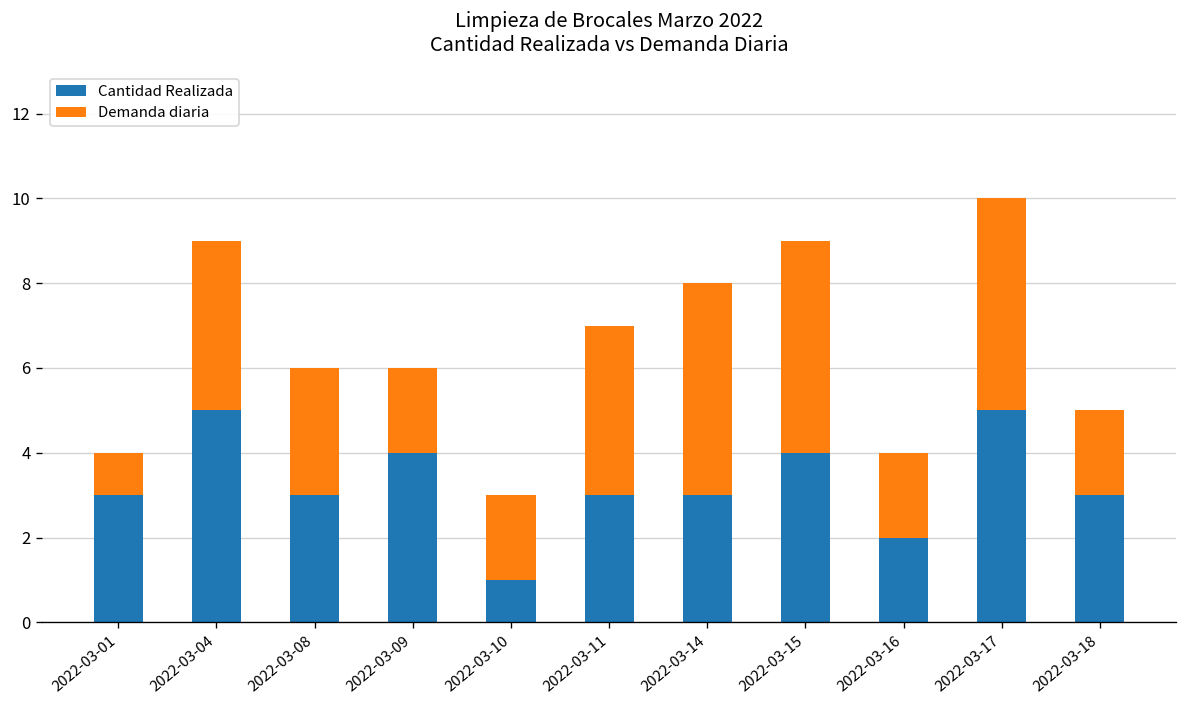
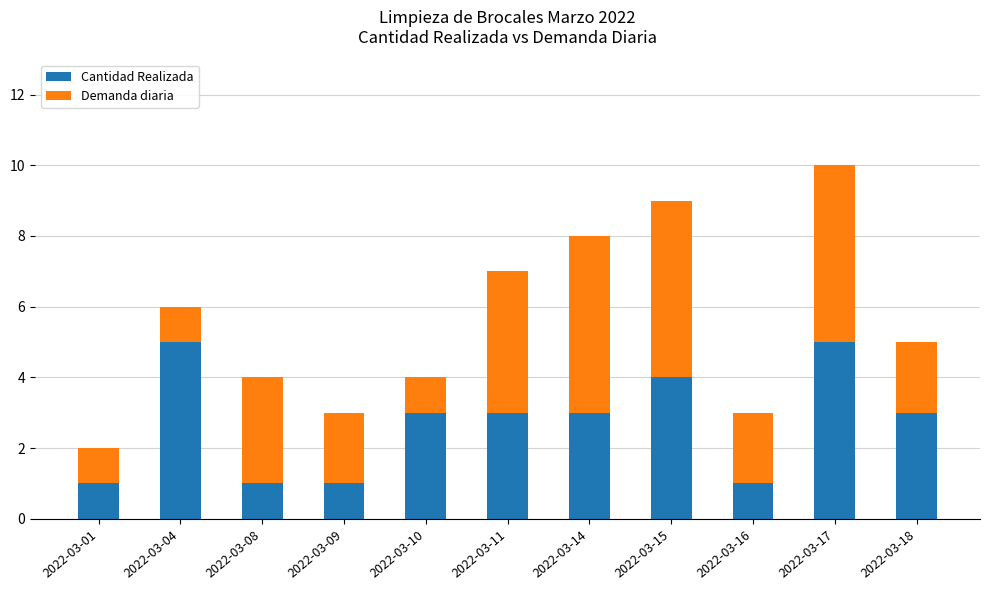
Cantidad Realizada, 2022-03-01: 3 -> 1
Demanda diaria, 2022-03-04: 4 -> 1
Cantidad Realizada, 2022-03-08: 3 -> 1
Cantidad Realizada, 2022-03-09: 4 -> 1
Cantidad Realizada, 2022-03-10: 1 -> 3
Demanda diaria, 2022-03-10: 2 -> 1
Cantidad Realizada, 2022-03-16: 2 -> 1
